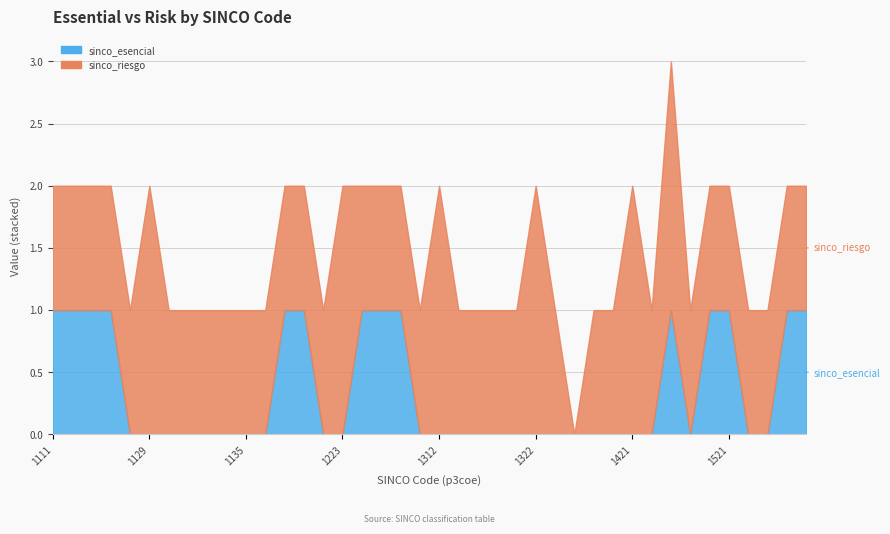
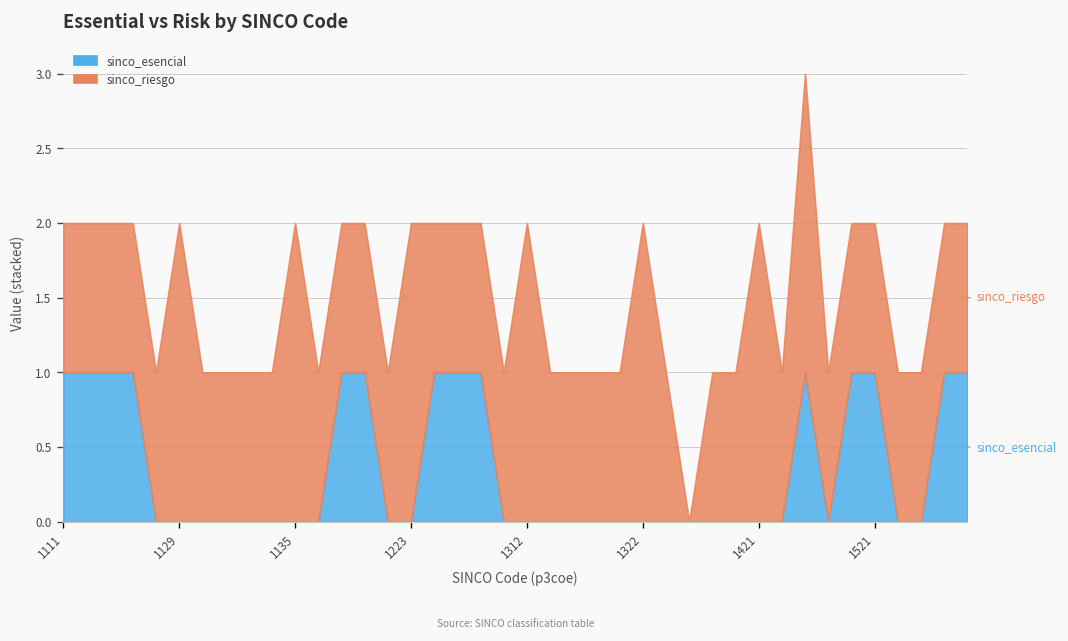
sinco_riesgo, 1135: 1 -> 2
